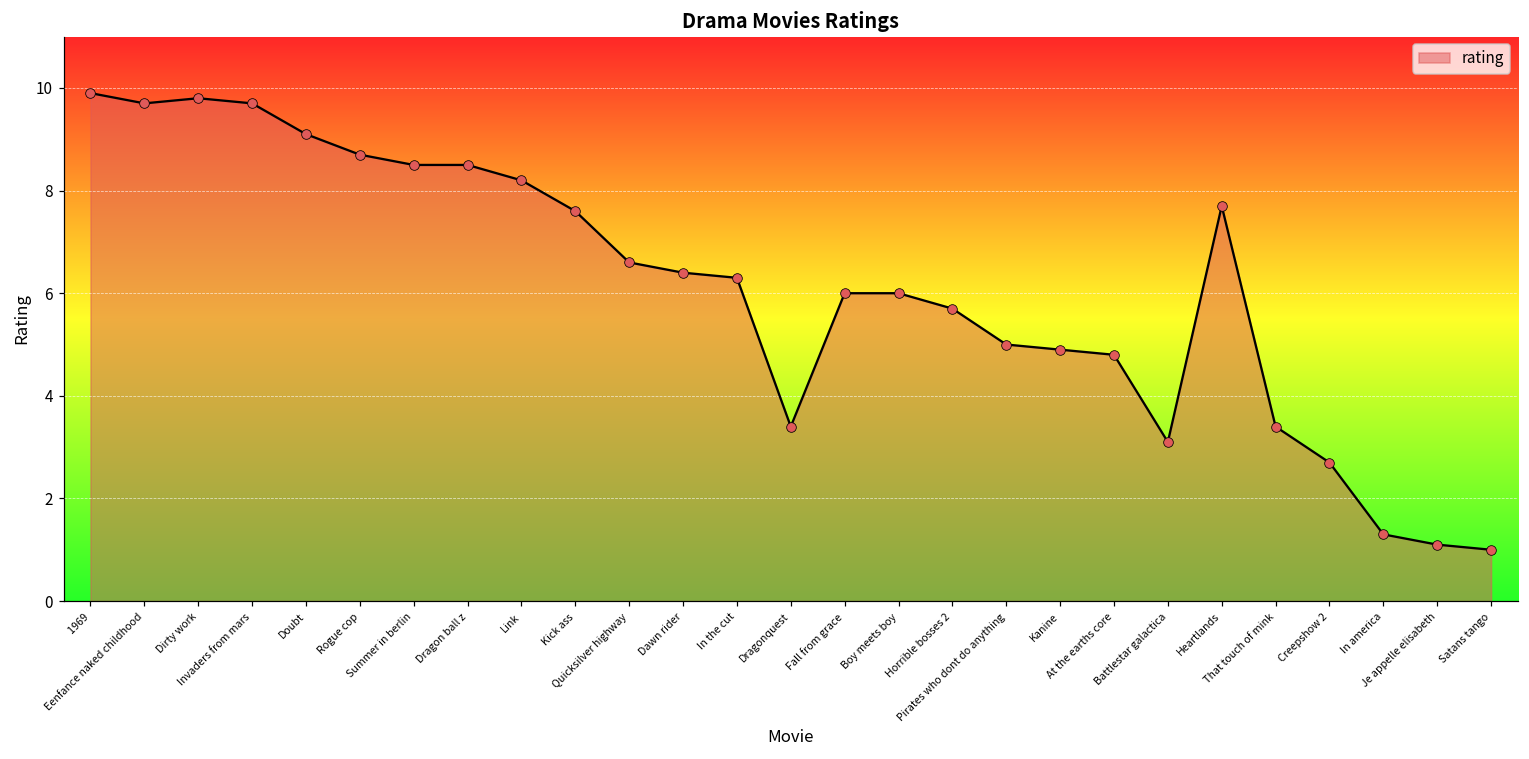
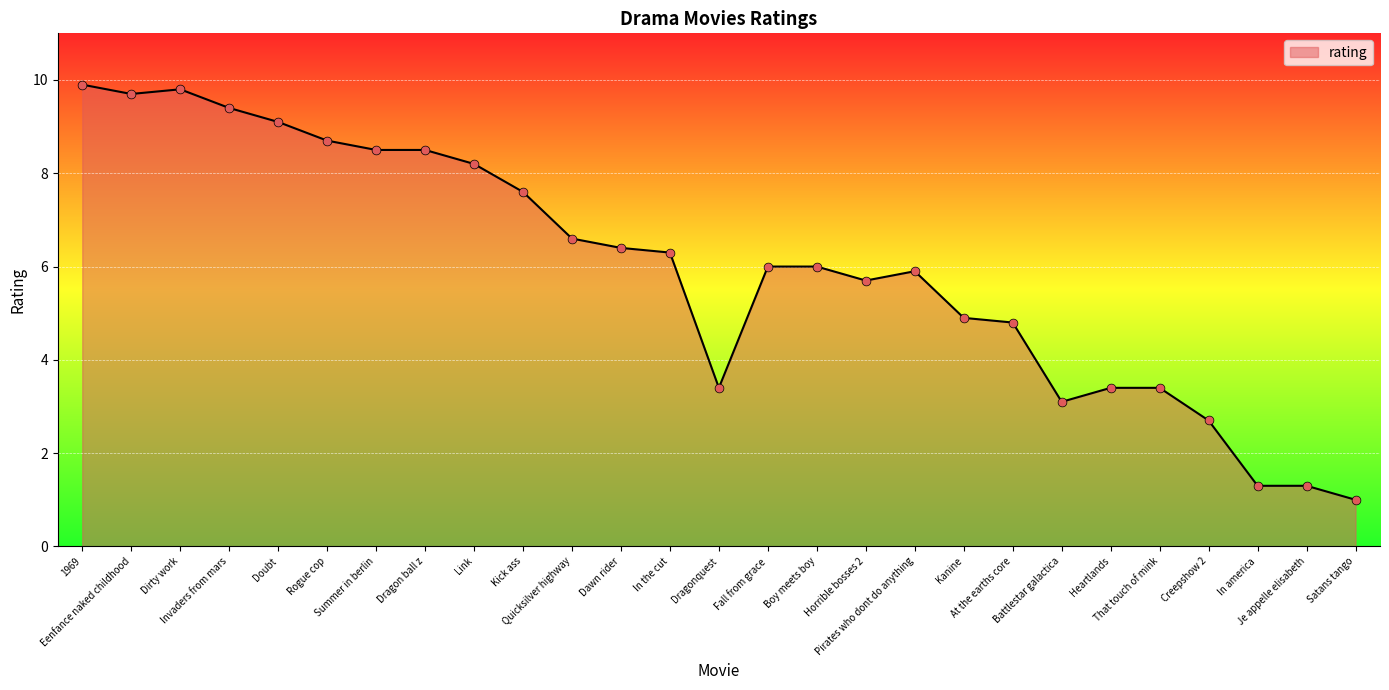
Invaders from mars: 9.7 -> 9.4
Pirates who dont do anything: 5.0 -> 5.9
Heartlands: 7.7 -> 3.4
Je appelle elisabeth: 1.1 -> 1.3
